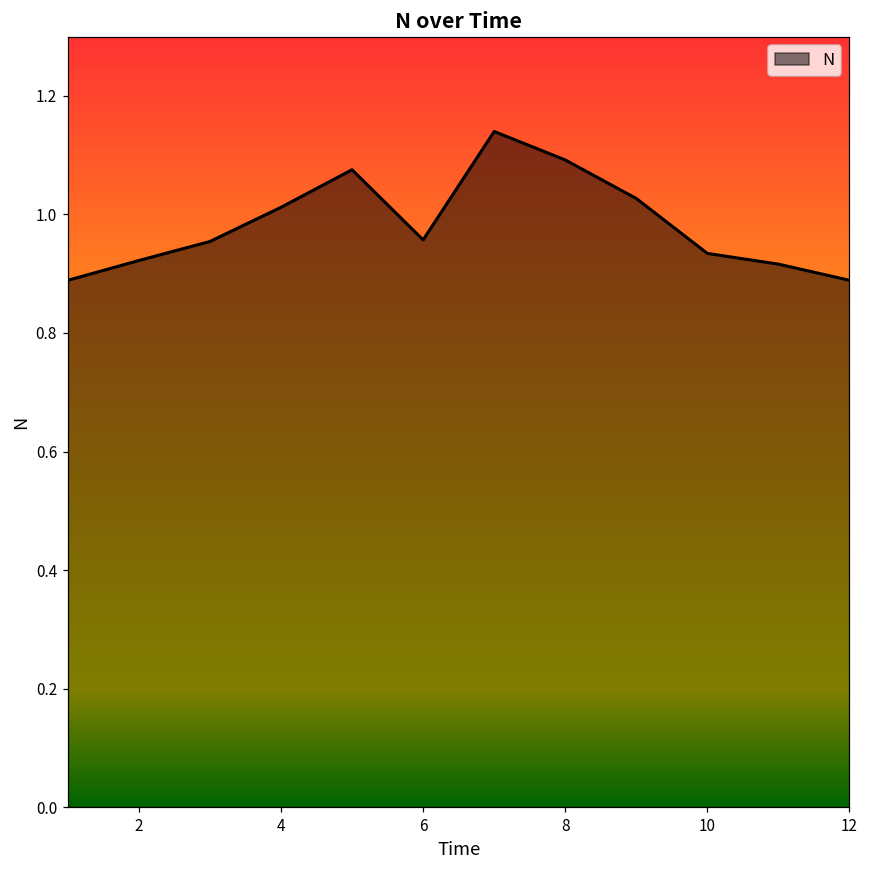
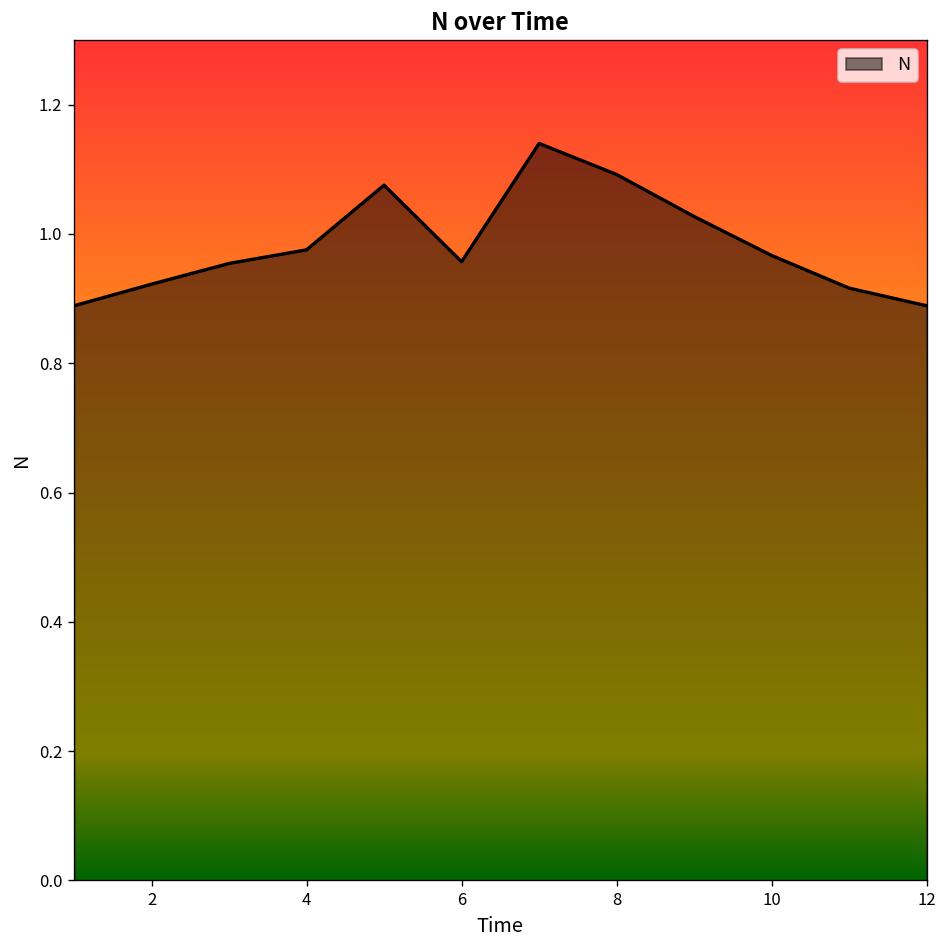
4: 1.01 -> 0.98
10: 0.93 -> 0.97
